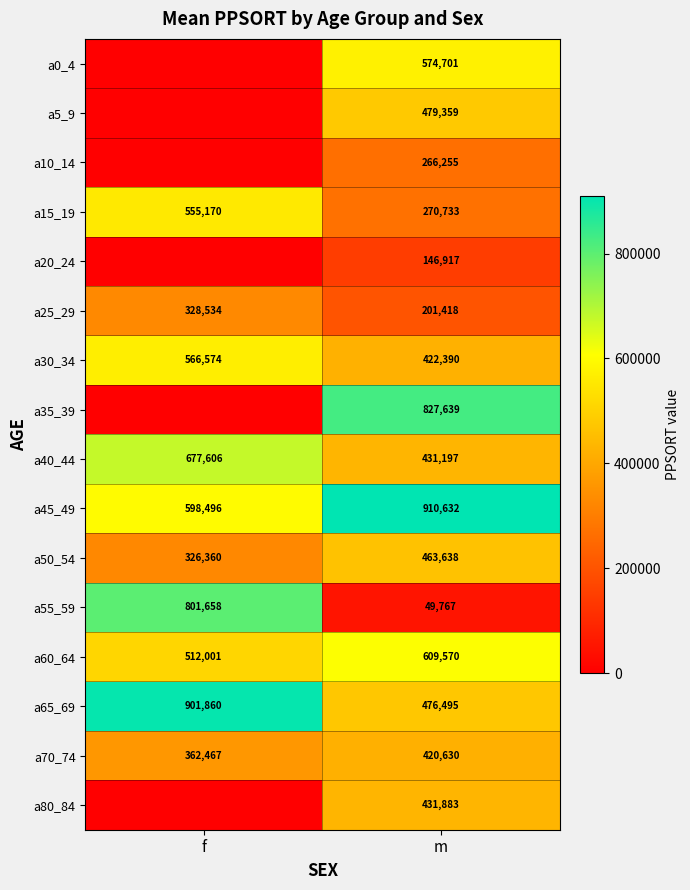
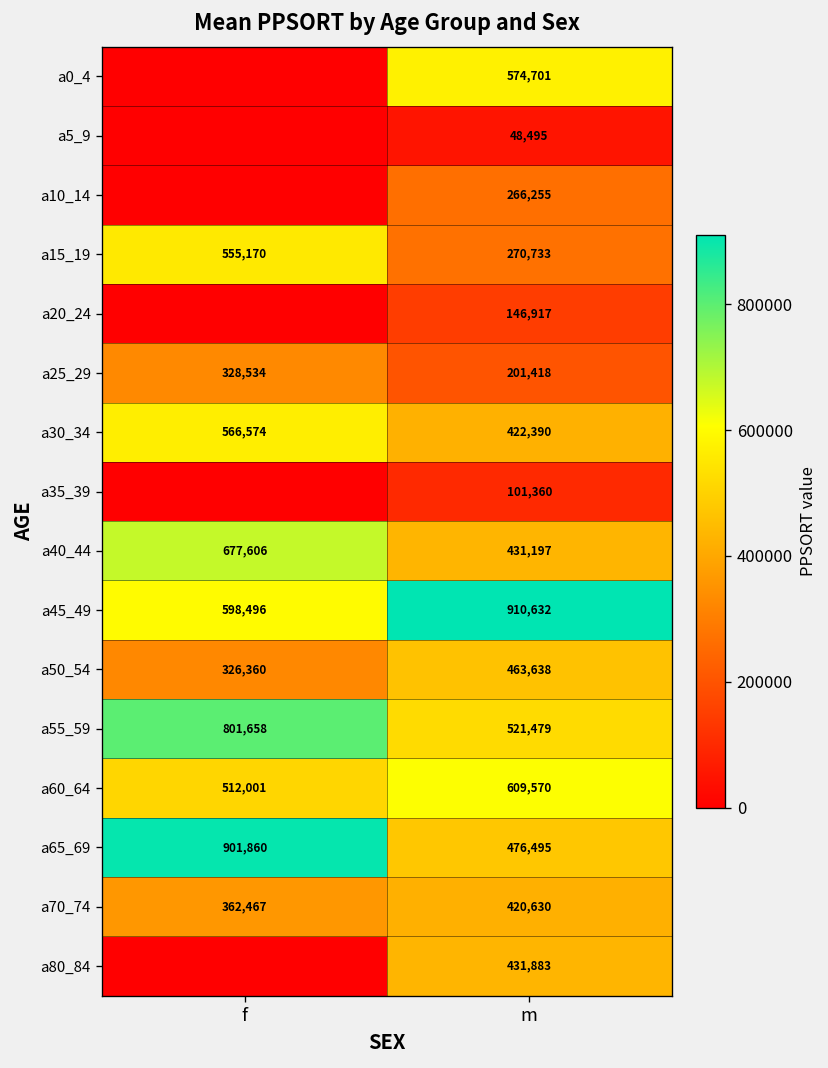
a5_9, m: 479,359 -> 48,495
a35_39, m: 827,639 -> 101,360
a55_59, m: 49,767 -> 521,479
